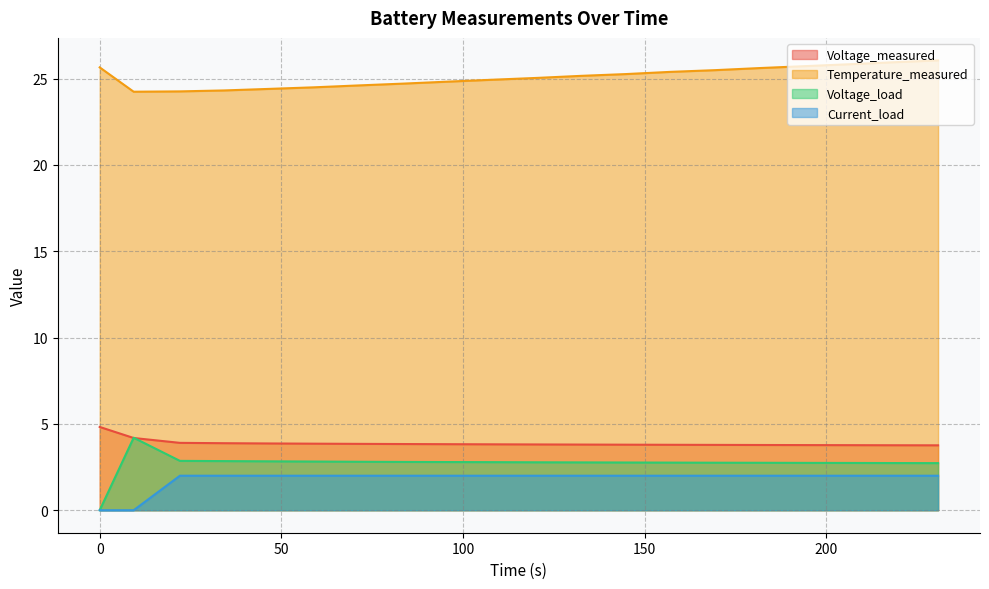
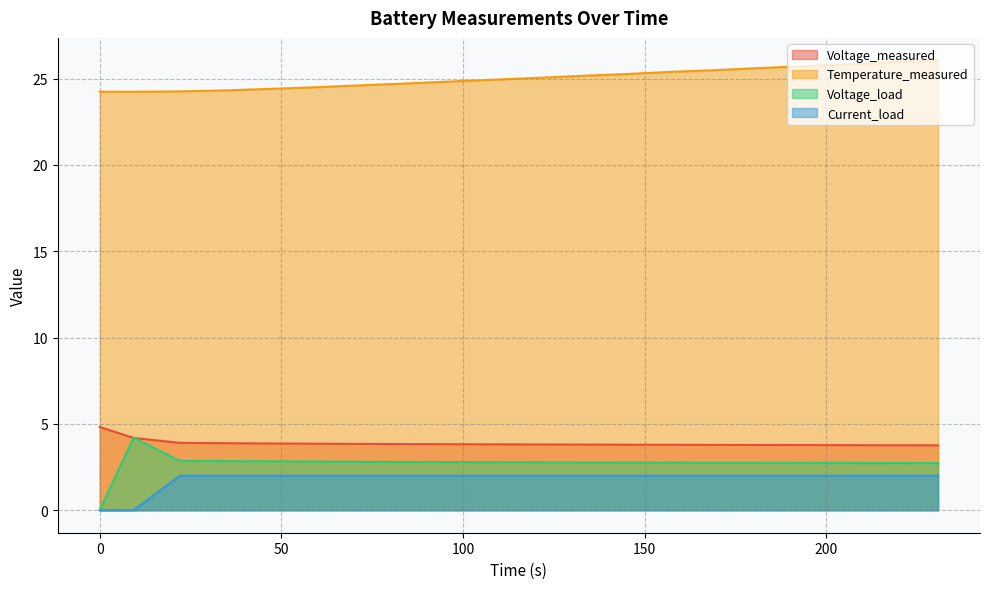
Temperature_measured, 0: 25.7 -> 24.2
